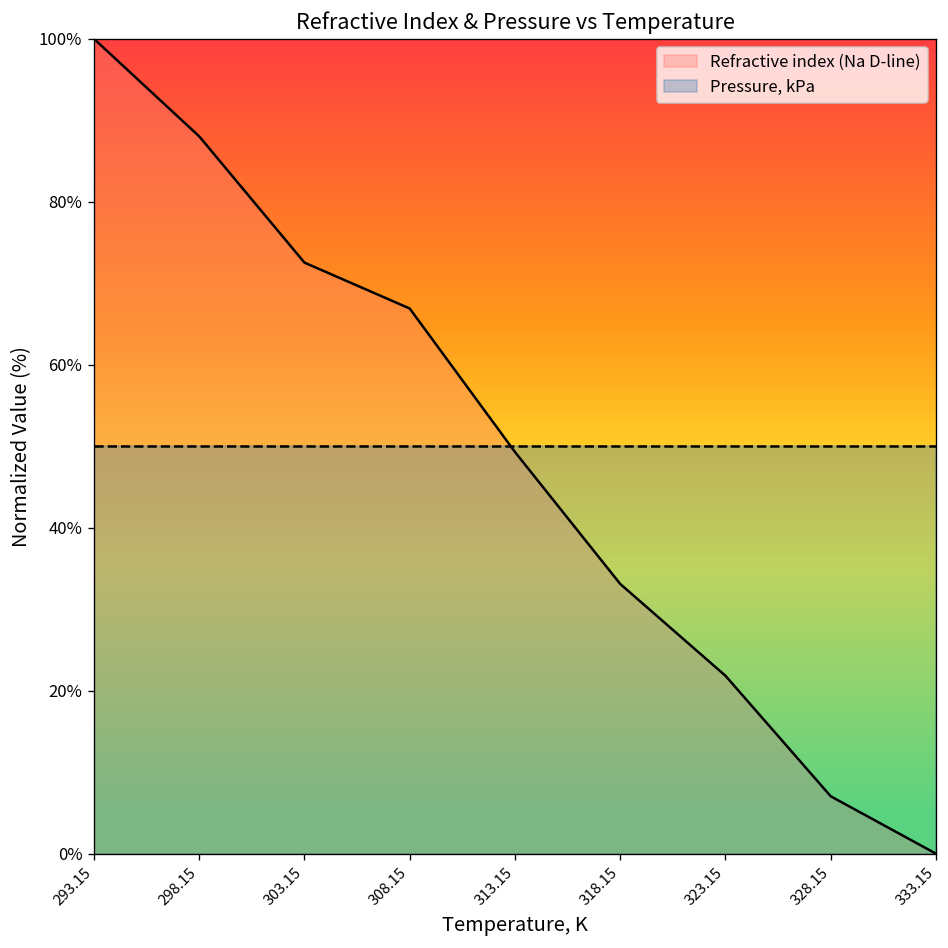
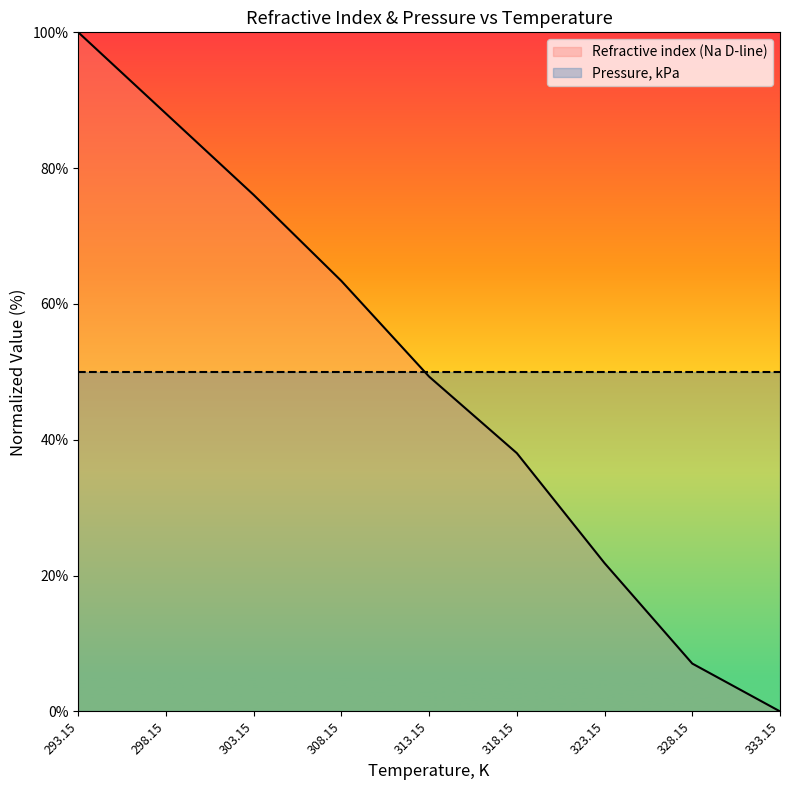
Refractive index (Na D-line), 303.15: 73% -> 76%
Refractive index (Na D-line), 308.15: 67% -> 63%
Refractive index (Na D-line), 318.15: 33% -> 38%
